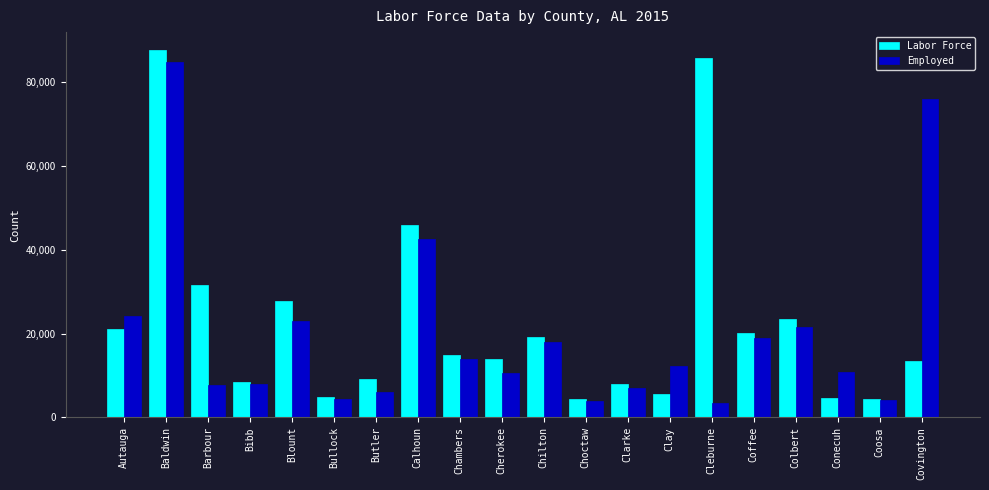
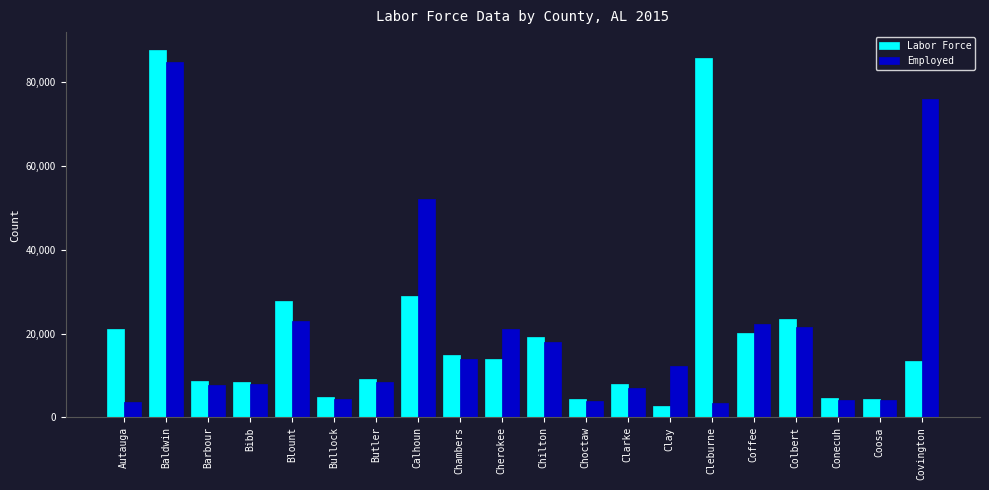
Employed, Autauga: 24,000 -> 4,000
Labor Force, Barbour: 32,000 -> 9,000
Employed, Butler: 6,000 -> 8,000
Labor Force, Calhoun: 46,000 -> 29,000
Employed, Calhoun: 43,000 -> 52,000
Employed, Cherokee: 11,000 -> 21,000
Labor Force, Clay: 6,000 -> 3,000
Employed, Coffee: 19,000 -> 22,000
Employed, Conecuh: 11,000 -> 4,000
